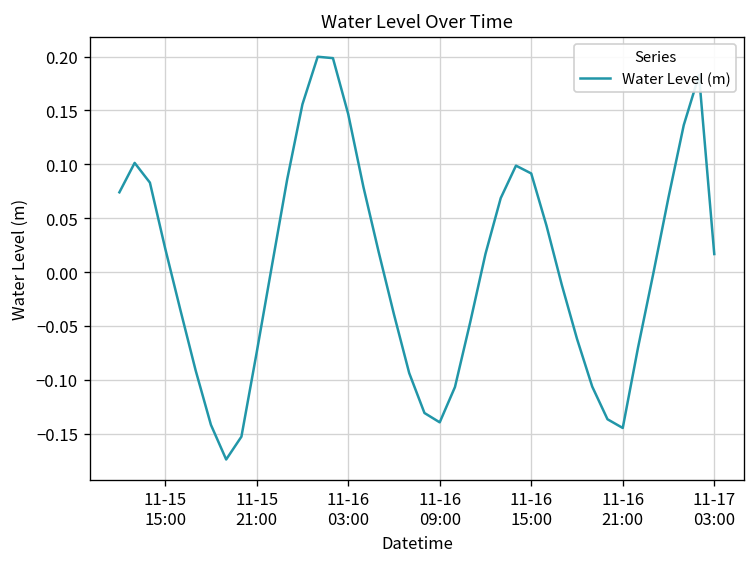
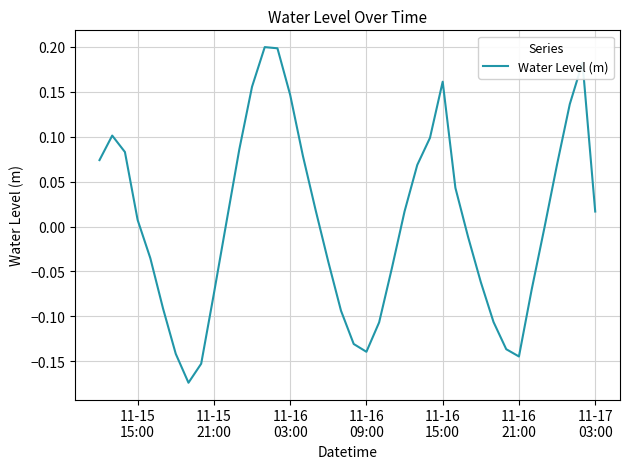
11-15 15:00: 0.02 -> 0.01
11-16 15:00: 0.09 -> 0.16
